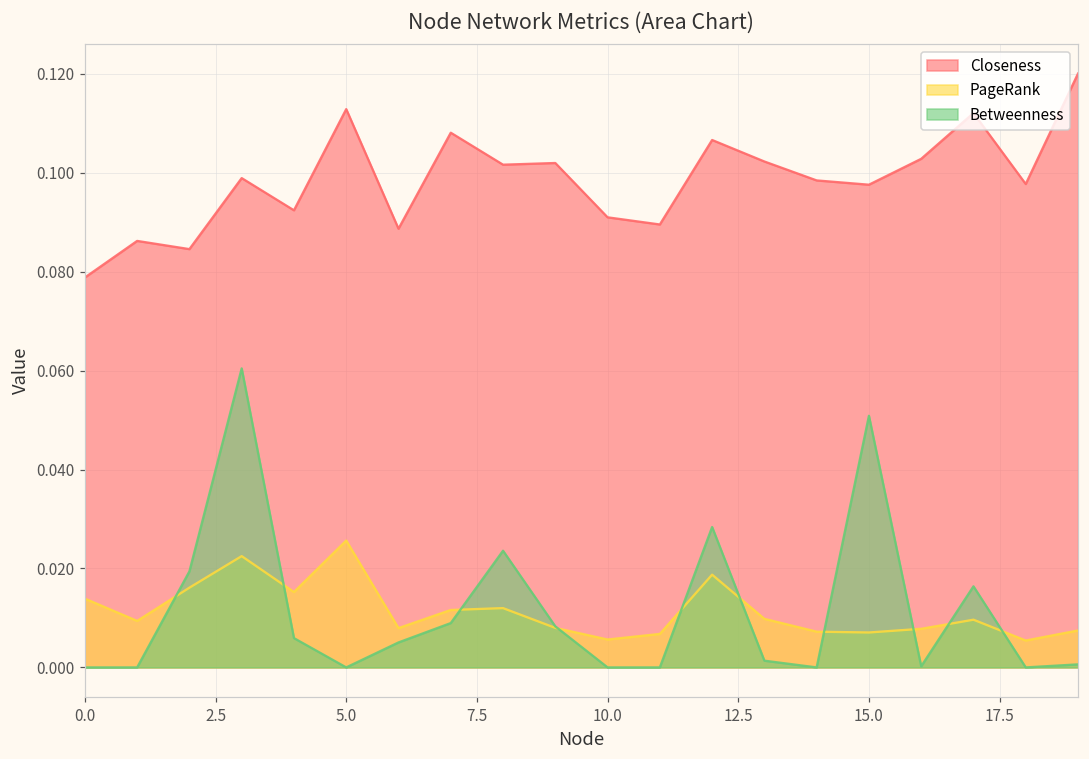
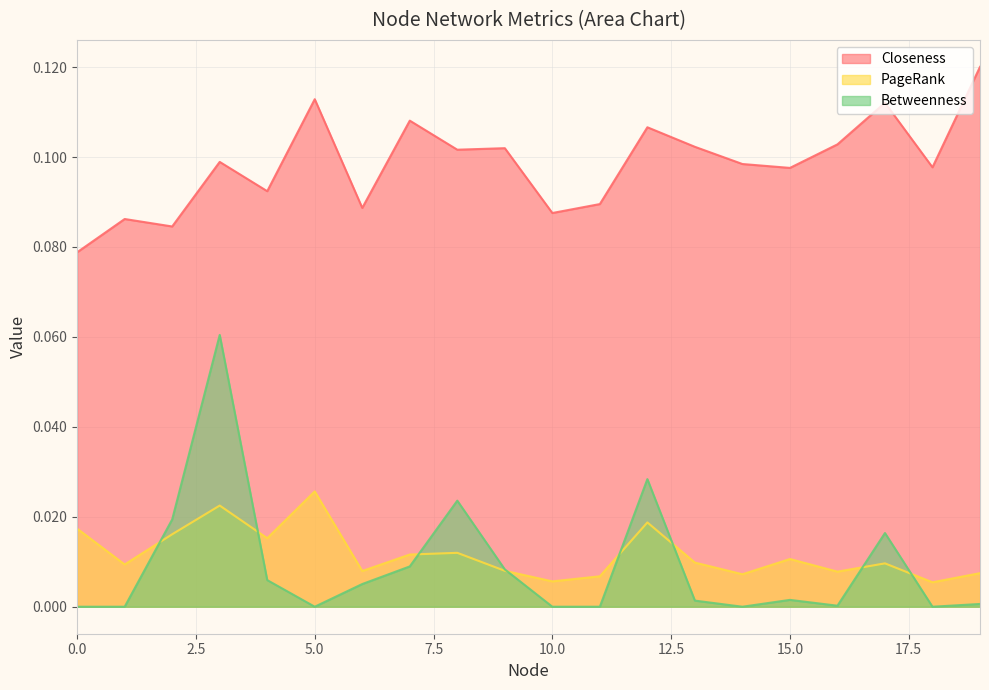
PageRank, 0.0: 0.014 -> 0.017
Closeness, 10.0: 0.091 -> 0.088
PageRank, 15.0: 0.007 -> 0.011
Betweenness, 15.0: 0.051 -> 0.002
